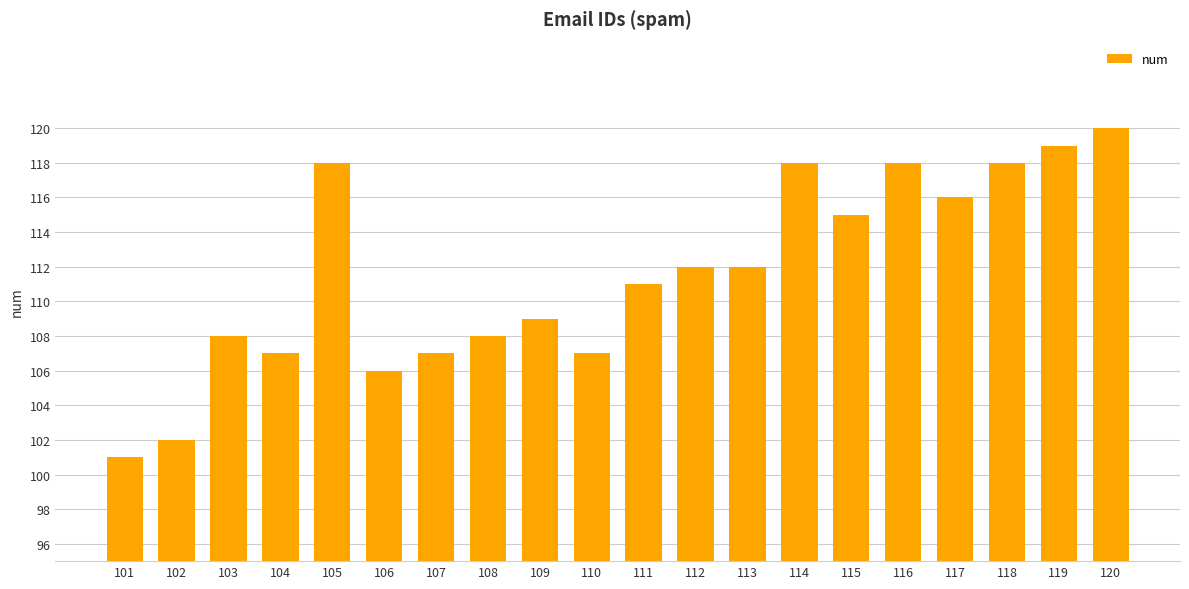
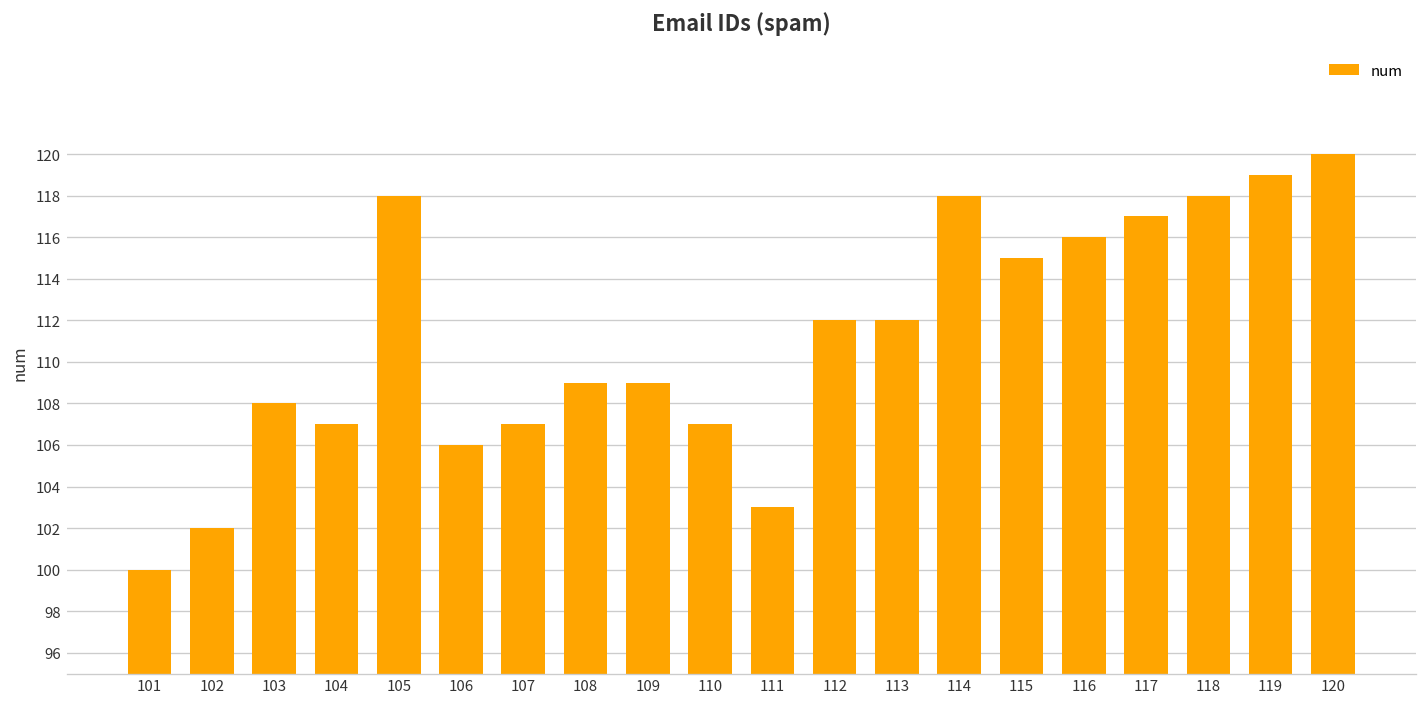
101: 101 -> 100
108: 108 -> 109
111: 111 -> 103
116: 118 -> 116
117: 116 -> 117
